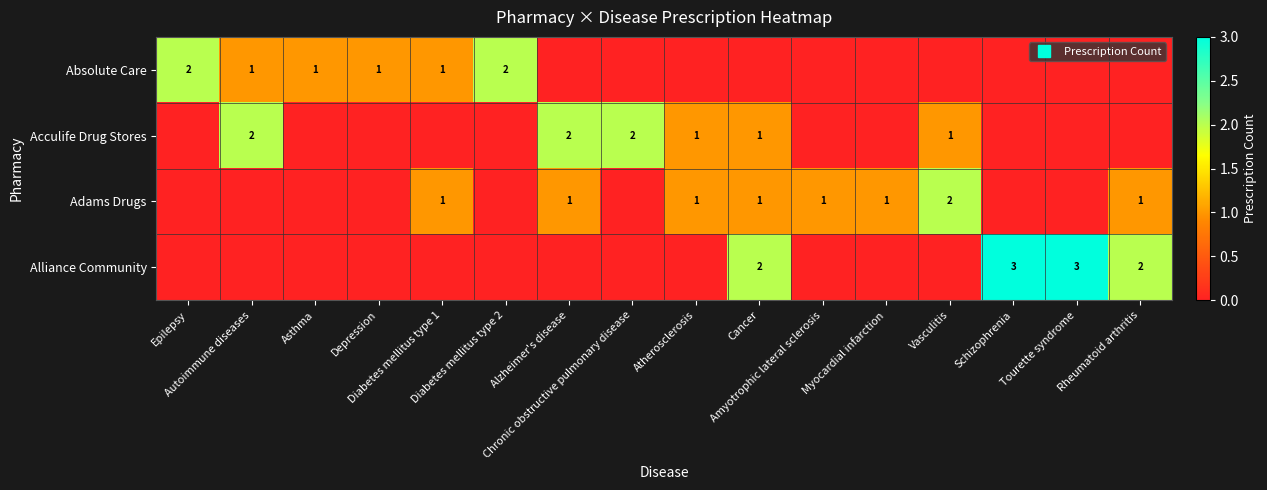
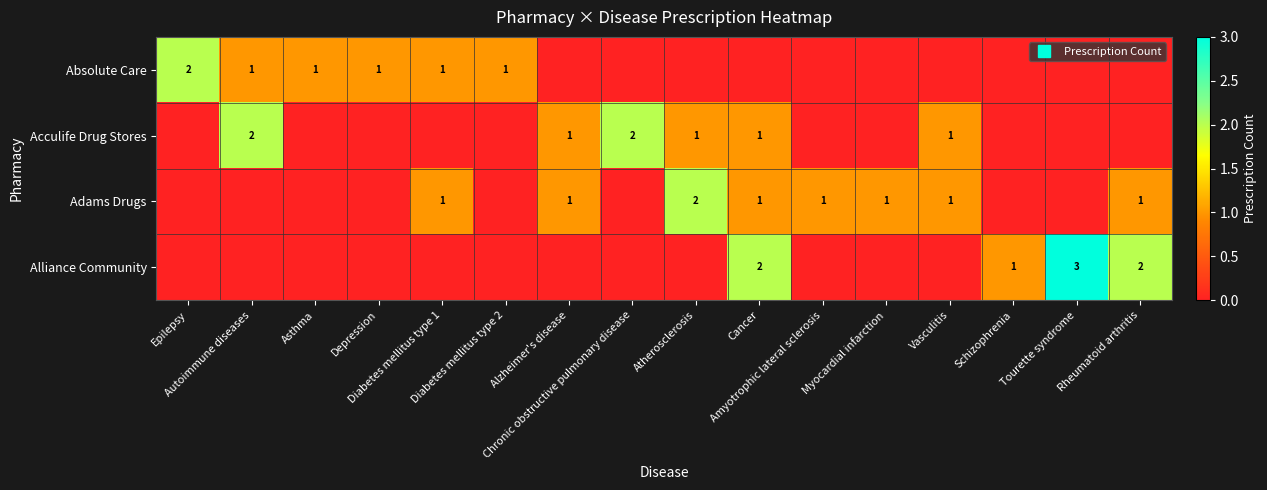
Absolute Care, Diabetes mellitus type 2: 2 -> 1
Acculife Drug Stores, Alzheimer's disease: 2 -> 1
Adams Drugs, Atherosclerosis: 1 -> 2
Adams Drugs, Vasculitis: 2 -> 1
Alliance Community, Schizophrenia: 3 -> 1
